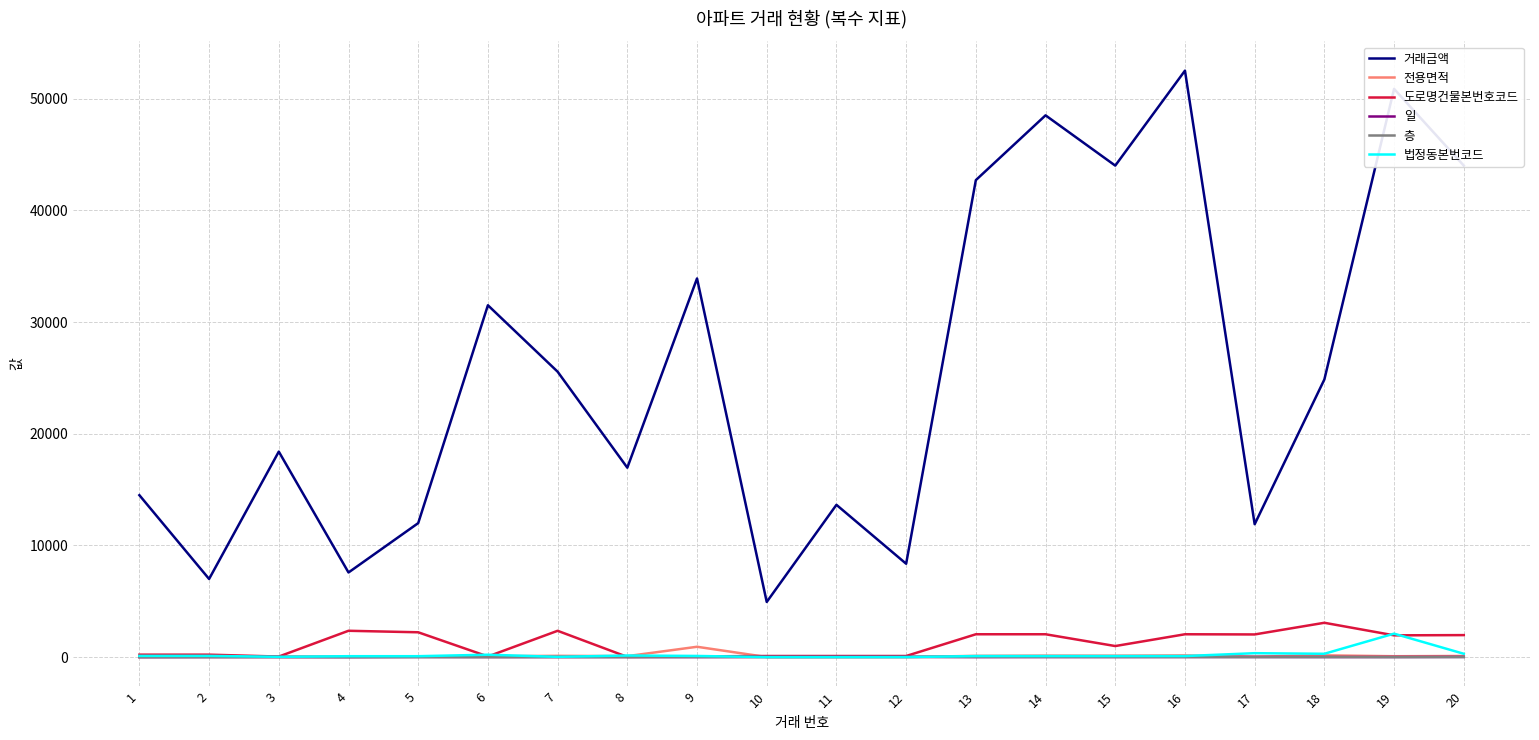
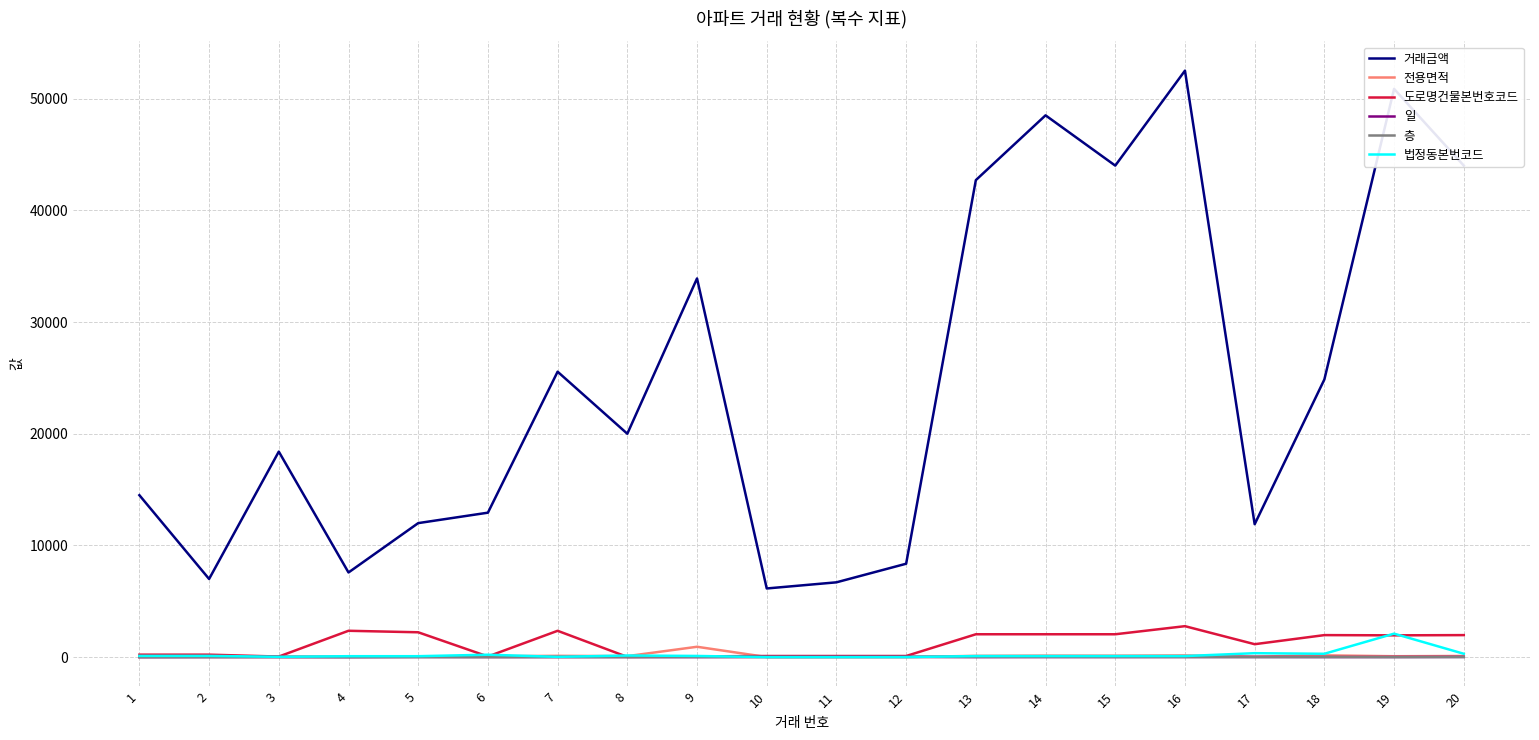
거래금액, 6: 31500 -> 12900
거래금액, 8: 17000 -> 20000
거래금액, 10: 4900 -> 6200
거래금액, 11: 13600 -> 6700
도로명건물본번호코드, 15: 1000 -> 2100
도로명건물본번호코드, 16: 2100 -> 2800
도로명건물본번호코드, 17: 2000 -> 1200
도로명건물본번호코드, 18: 3100 -> 2000
